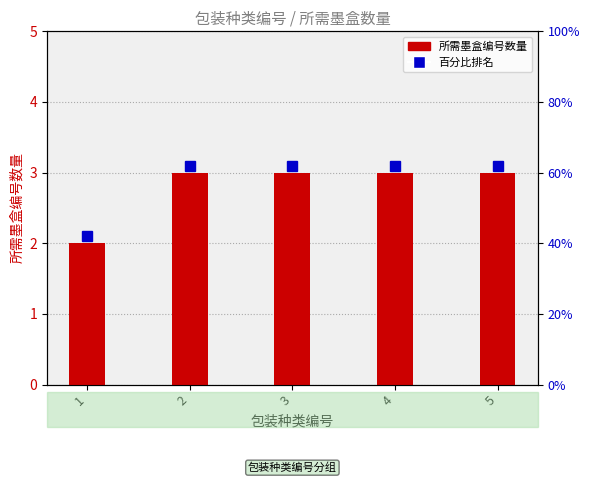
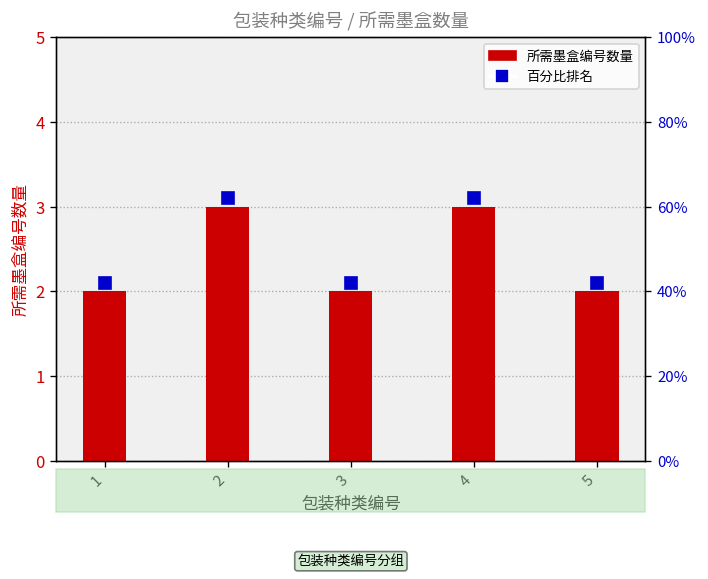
所需墨盒编号数量, 3: 3 -> 2
所需墨盒编号数量, 5: 3 -> 2
